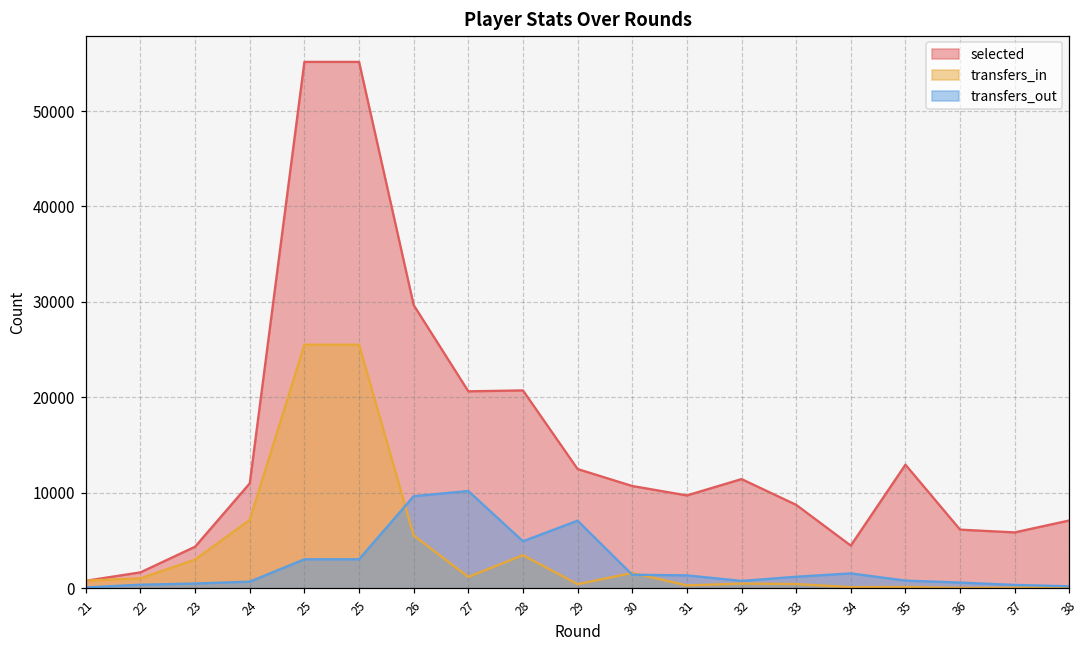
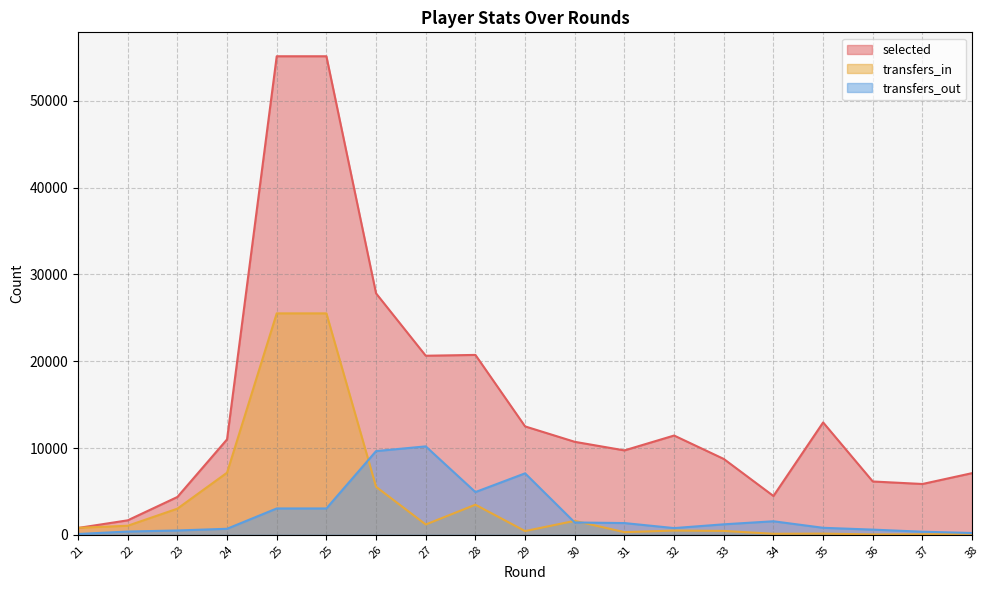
selected, 26: 30000 -> 28000
